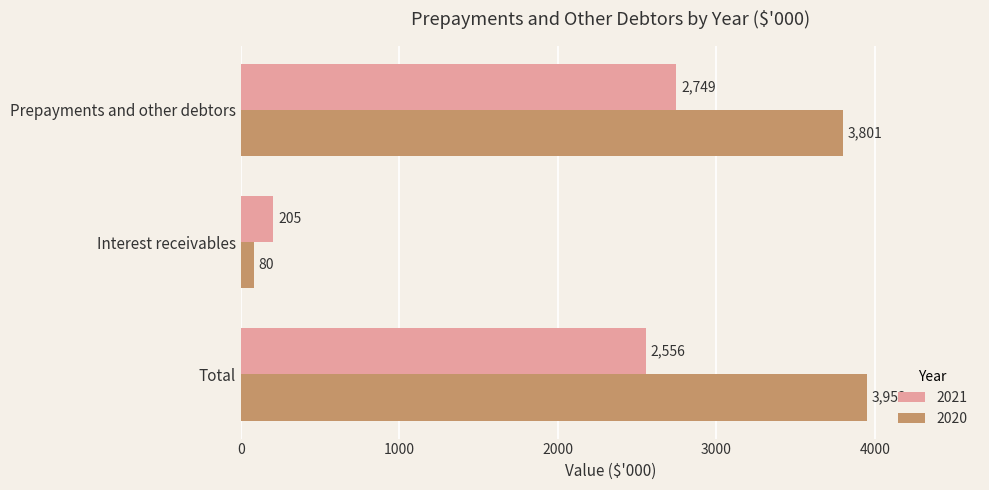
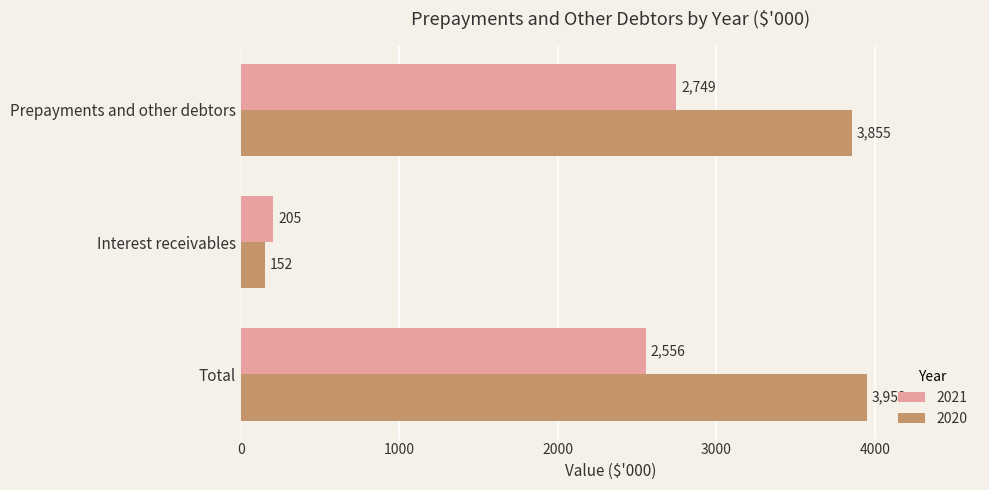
2020, Prepayments and other debtors: 3,801 -> 3,855
2020, Interest receivables: 80 -> 152
